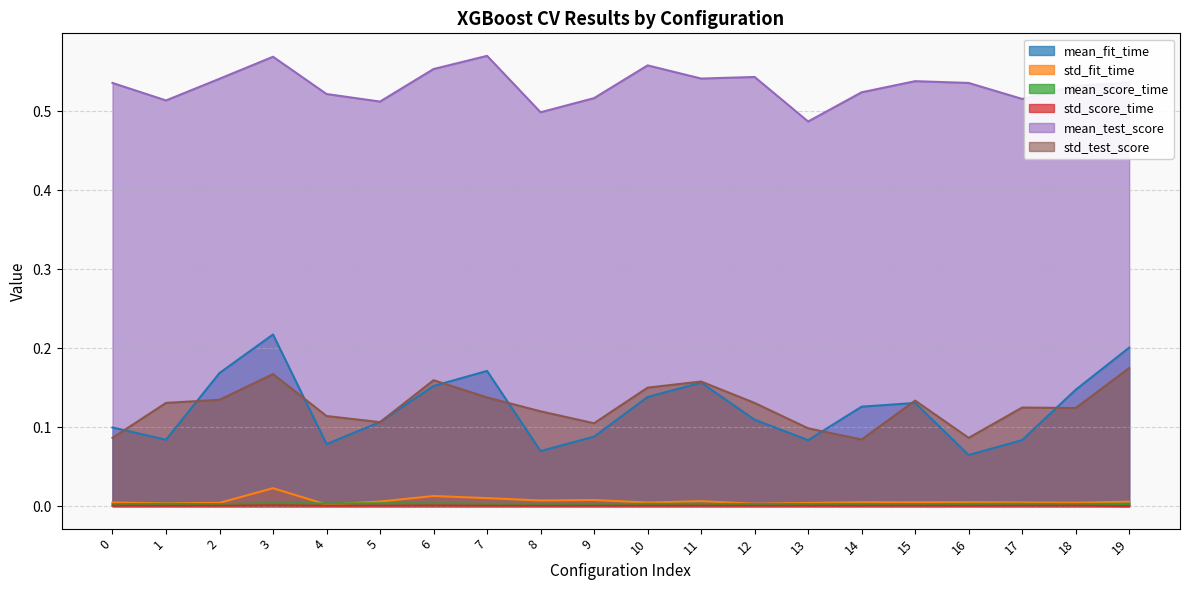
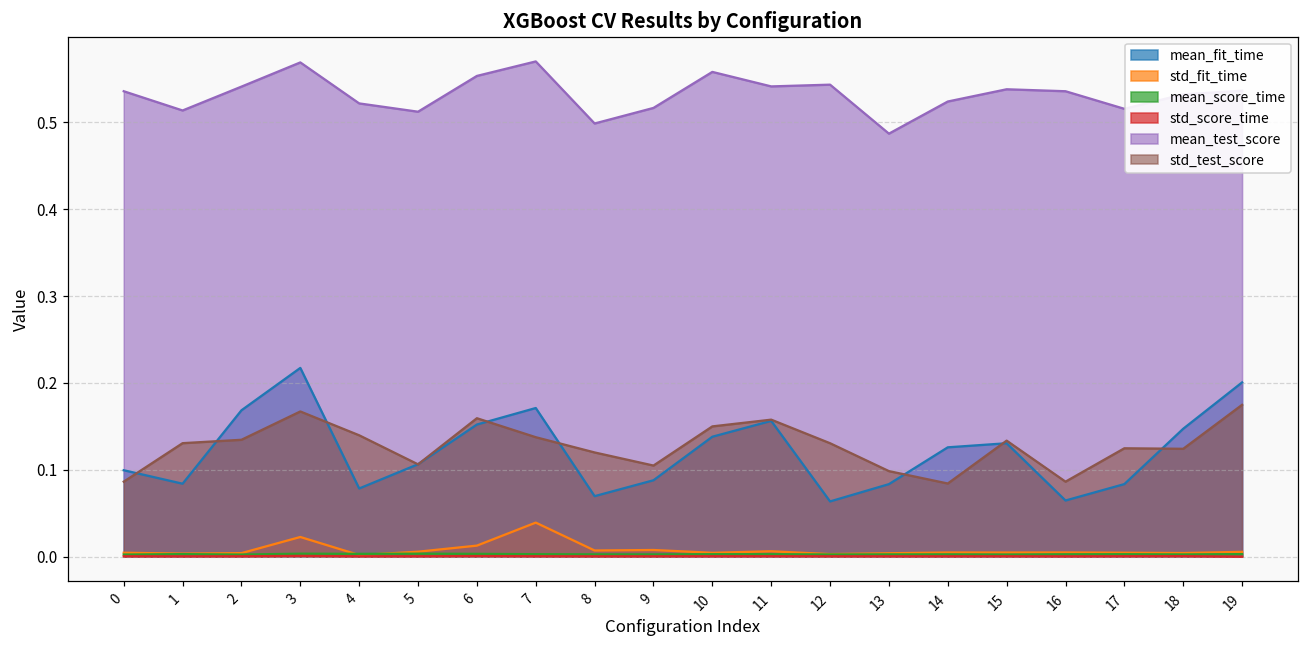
std_test_score, 4: 0.11 -> 0.14
std_fit_time, 7: 0.01 -> 0.04
mean_fit_time, 12: 0.11 -> 0.06
